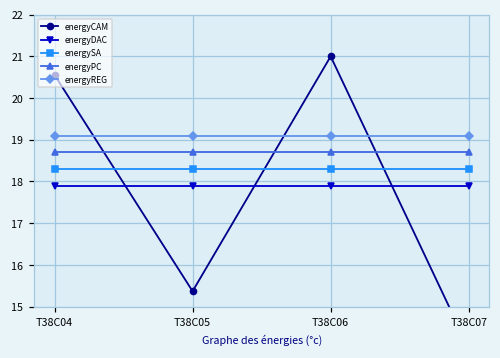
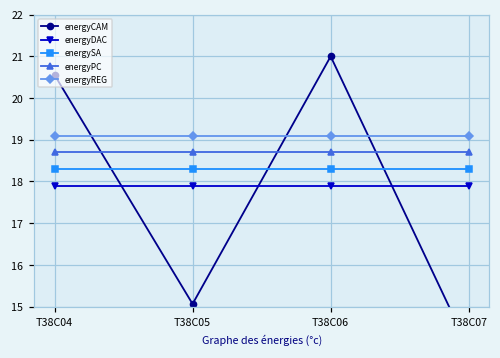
energyCAM, T38C05: 15.4 -> 15.1
